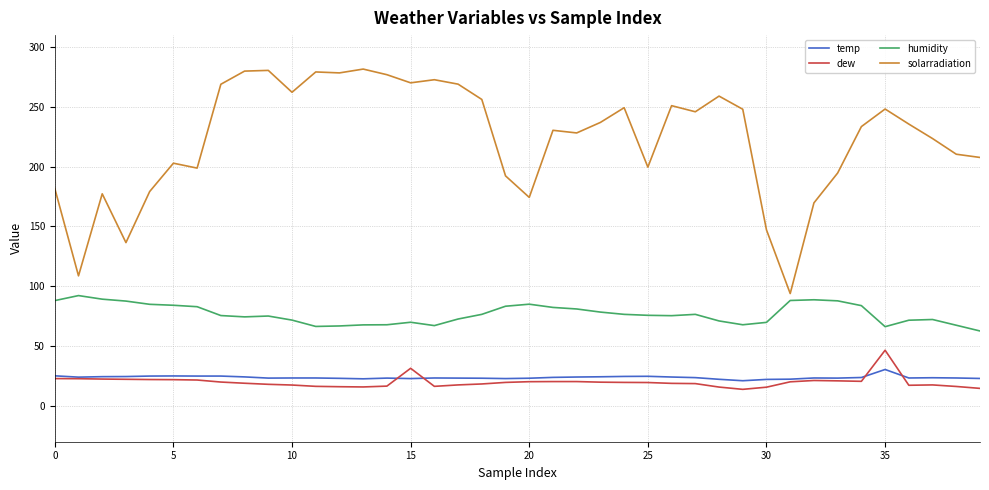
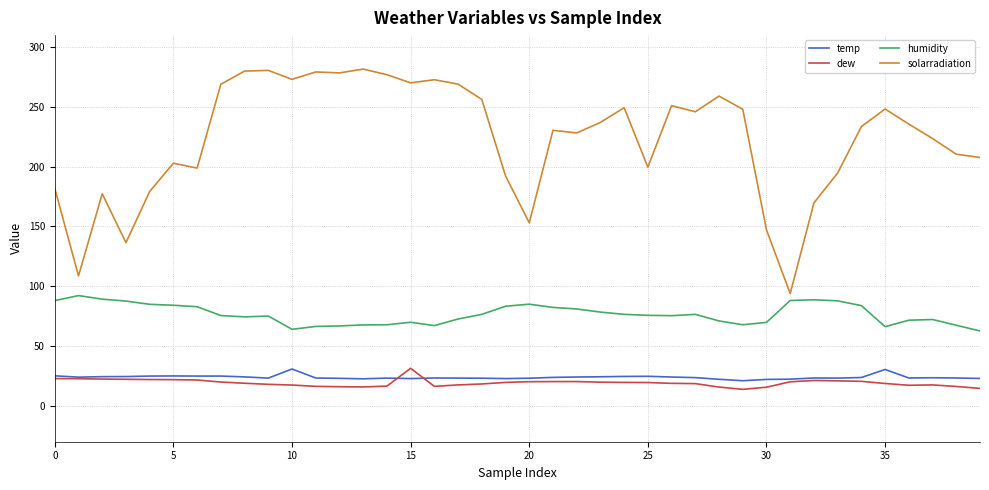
temp, 10: 23 -> 31
humidity, 10: 72 -> 64
solarradiation, 10: 262 -> 273
solarradiation, 20: 174 -> 153
dew, 35: 47 -> 19
